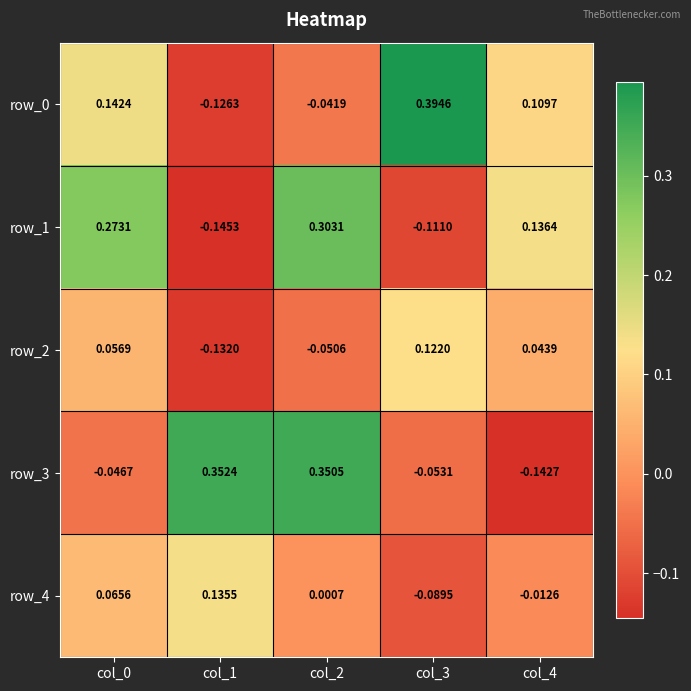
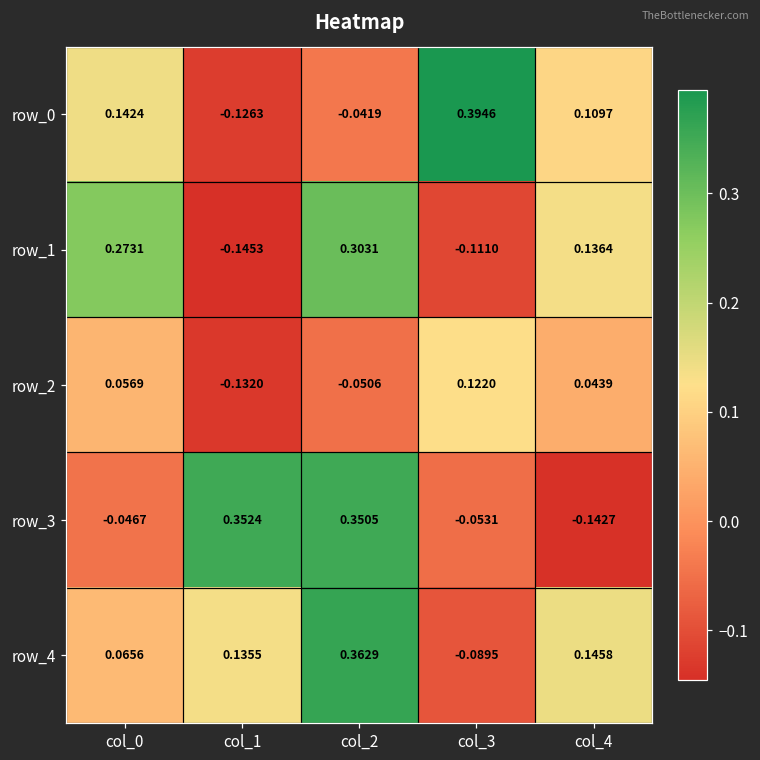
row_4, col_2: 0.0007 -> 0.3629
row_4, col_4: -0.0126 -> 0.1458
